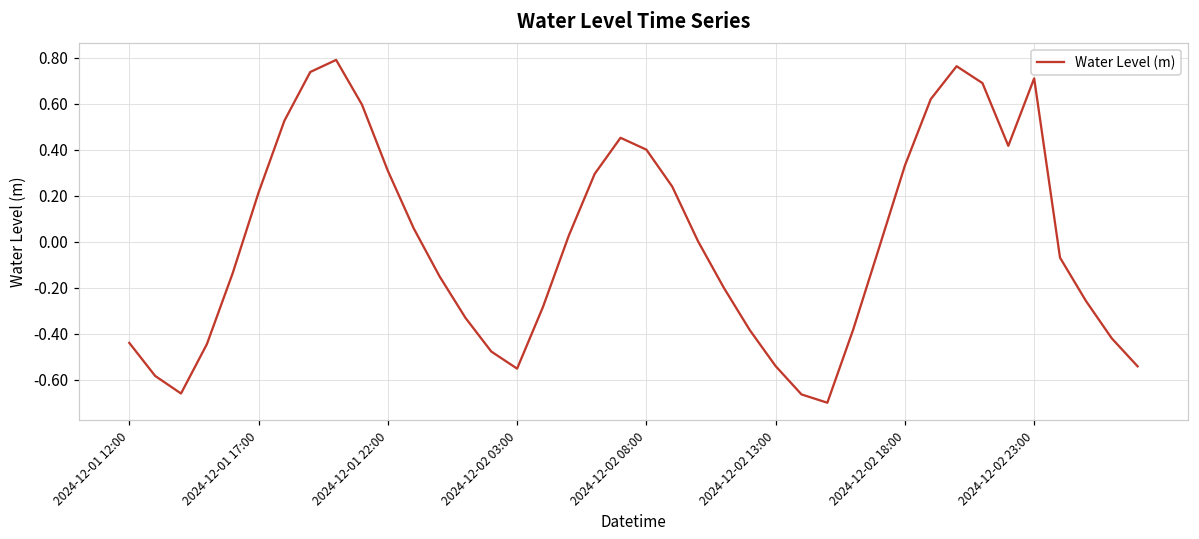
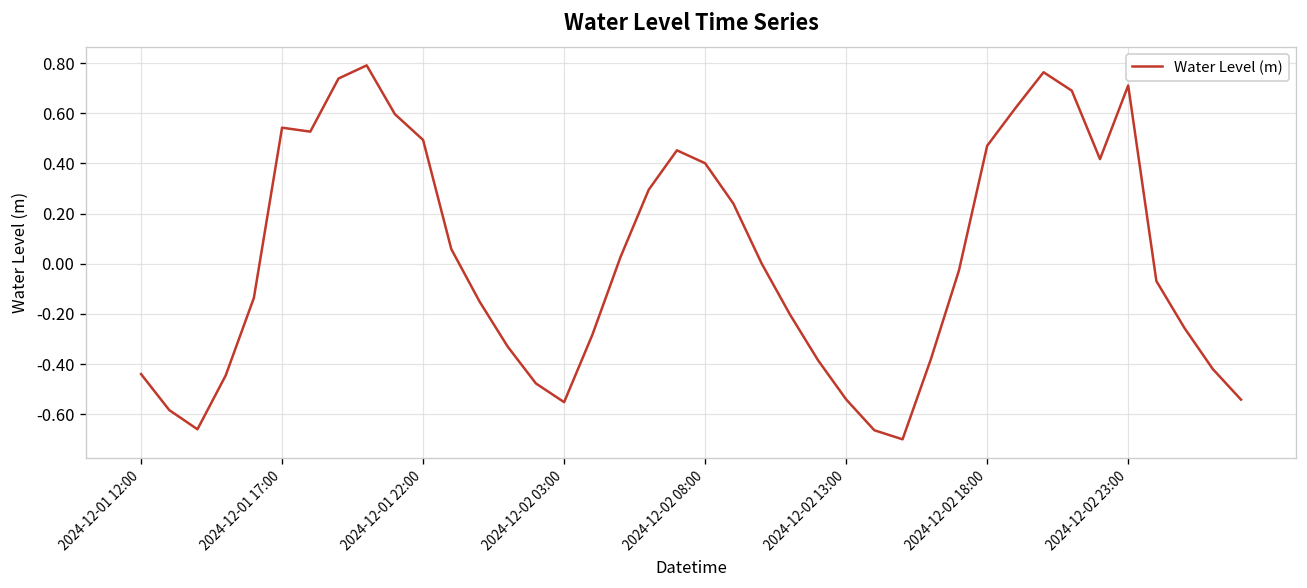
2024-12-01 17:00: 0.21 -> 0.54
2024-12-01 22:00: 0.31 -> 0.49
2024-12-02 18:00: 0.33 -> 0.47
